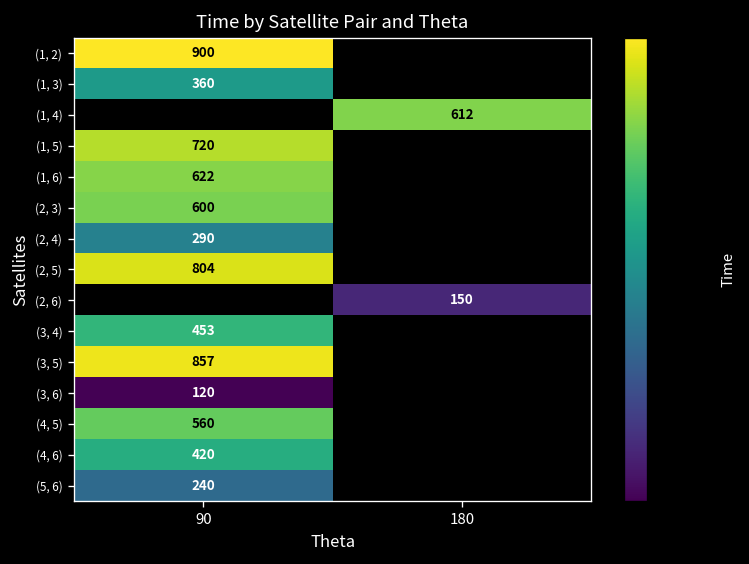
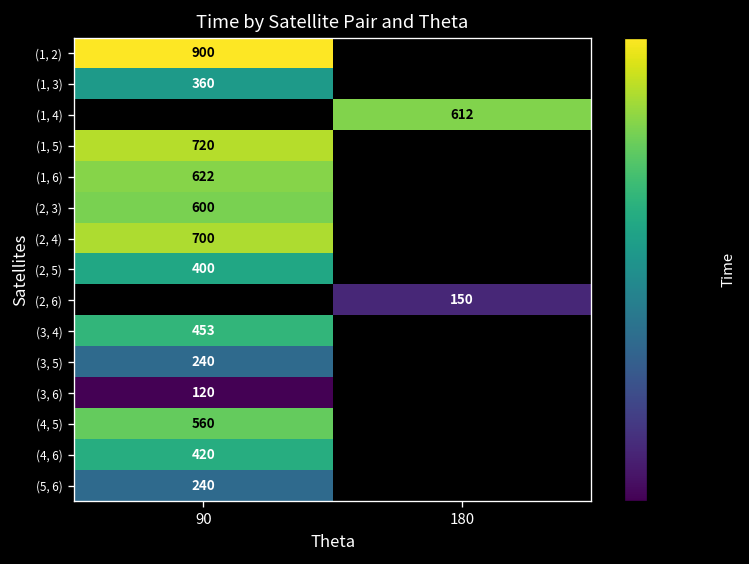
(2, 4), 90: 290 -> 700
(2, 5), 90: 804 -> 400
(3, 5), 90: 857 -> 240
